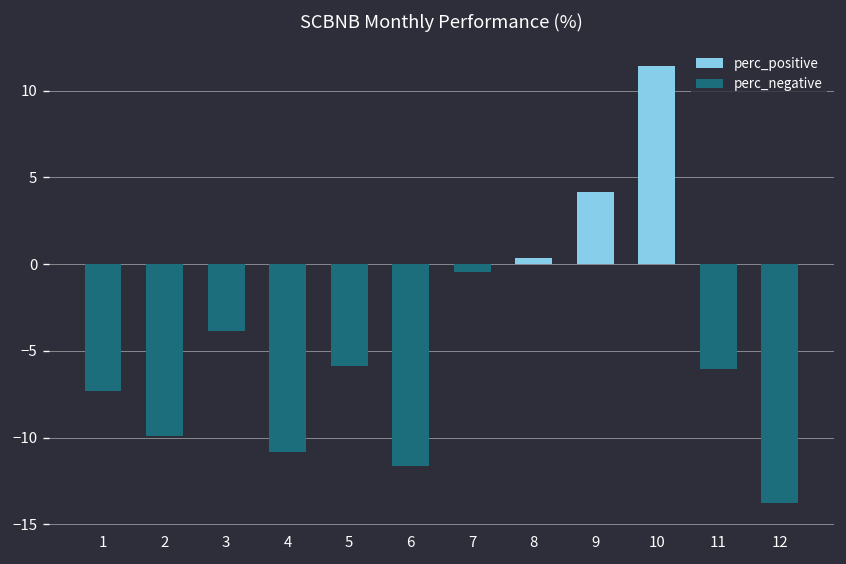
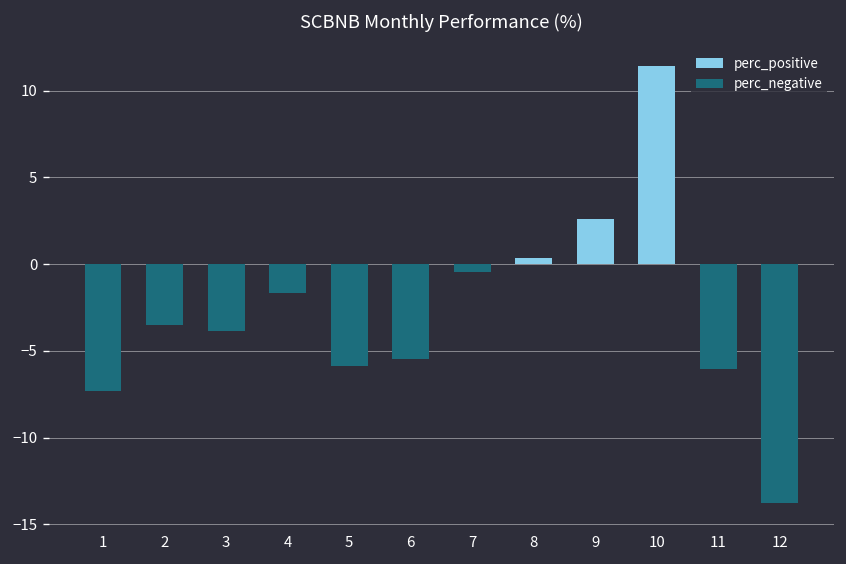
perc_negative, 2: -9.9 -> -3.5
perc_negative, 4: -10.8 -> -1.7
perc_negative, 6: -11.6 -> -5.5
perc_positive, 9: 4.1 -> 2.6
